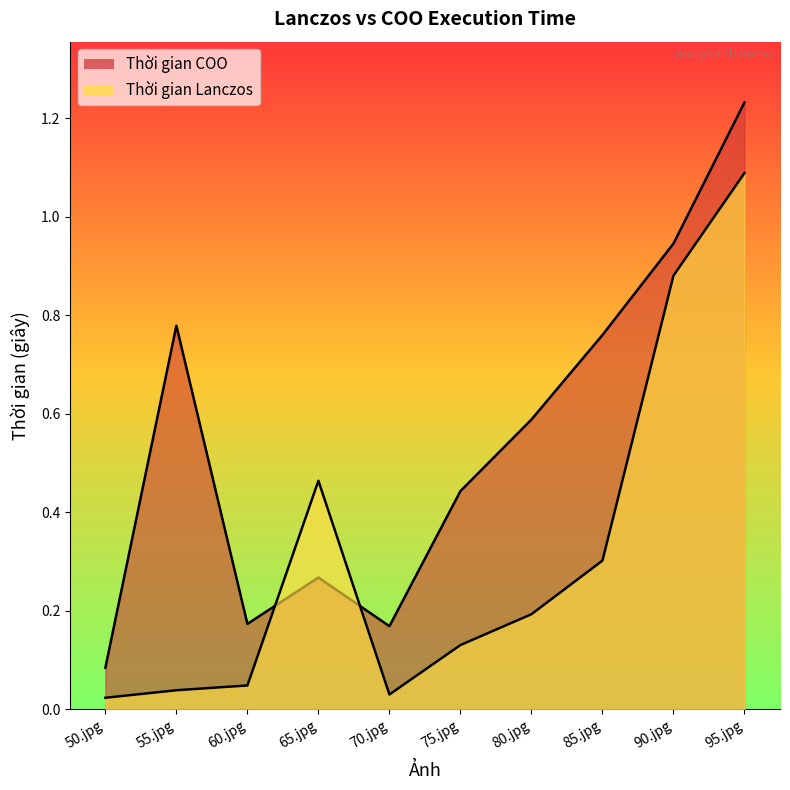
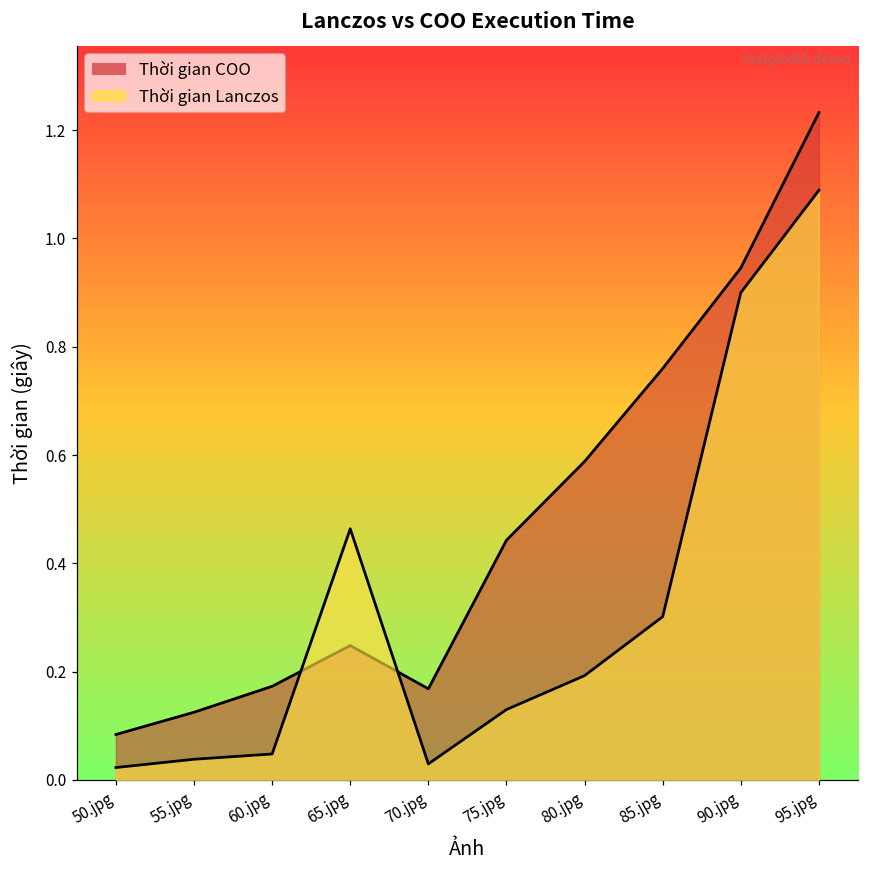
Thời gian COO, 55.jpg: 0.78 -> 0.13
Thời gian COO, 65.jpg: 0.27 -> 0.25
Thời gian Lanczos, 90.jpg: 0.88 -> 0.90
